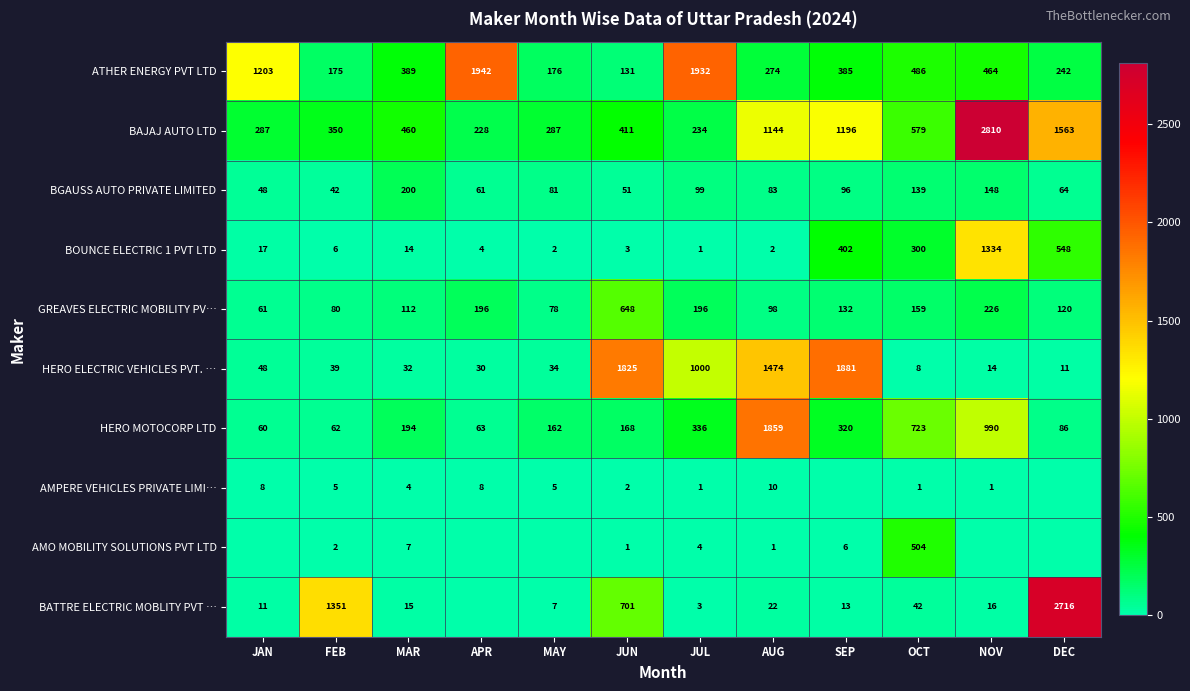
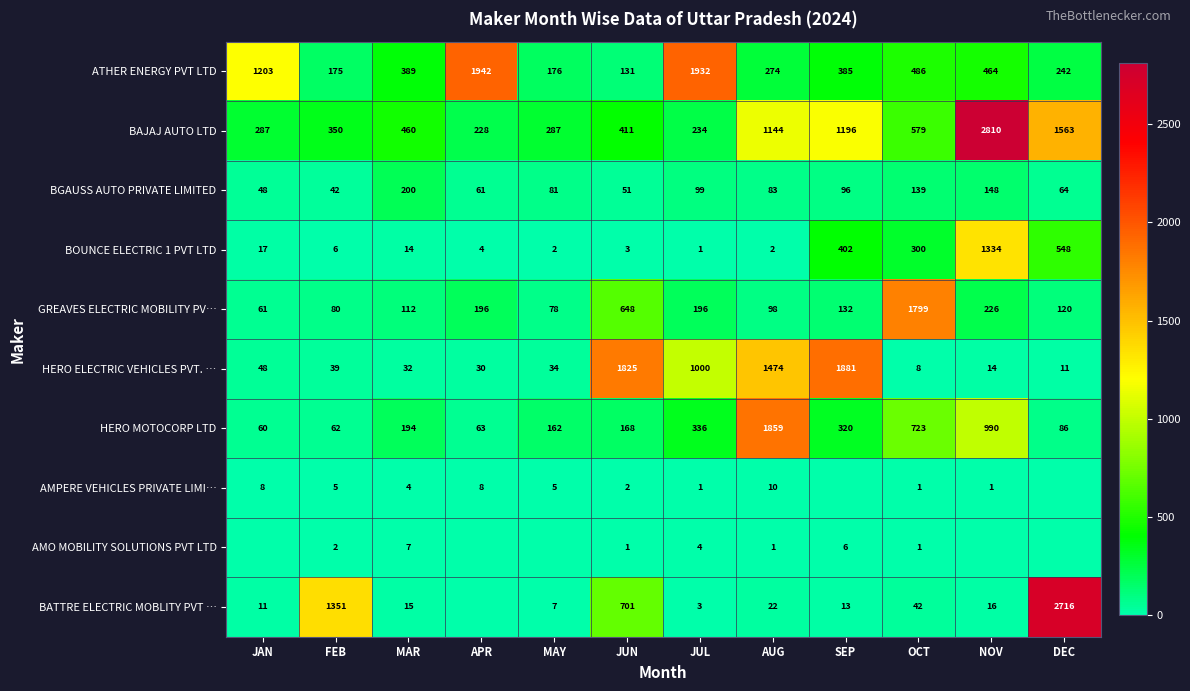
GREAVES ELECTRIC MOBILITY PV…, OCT: 159 -> 1799
AMO MOBILITY SOLUTIONS PVT LTD, OCT: 504 -> 1
